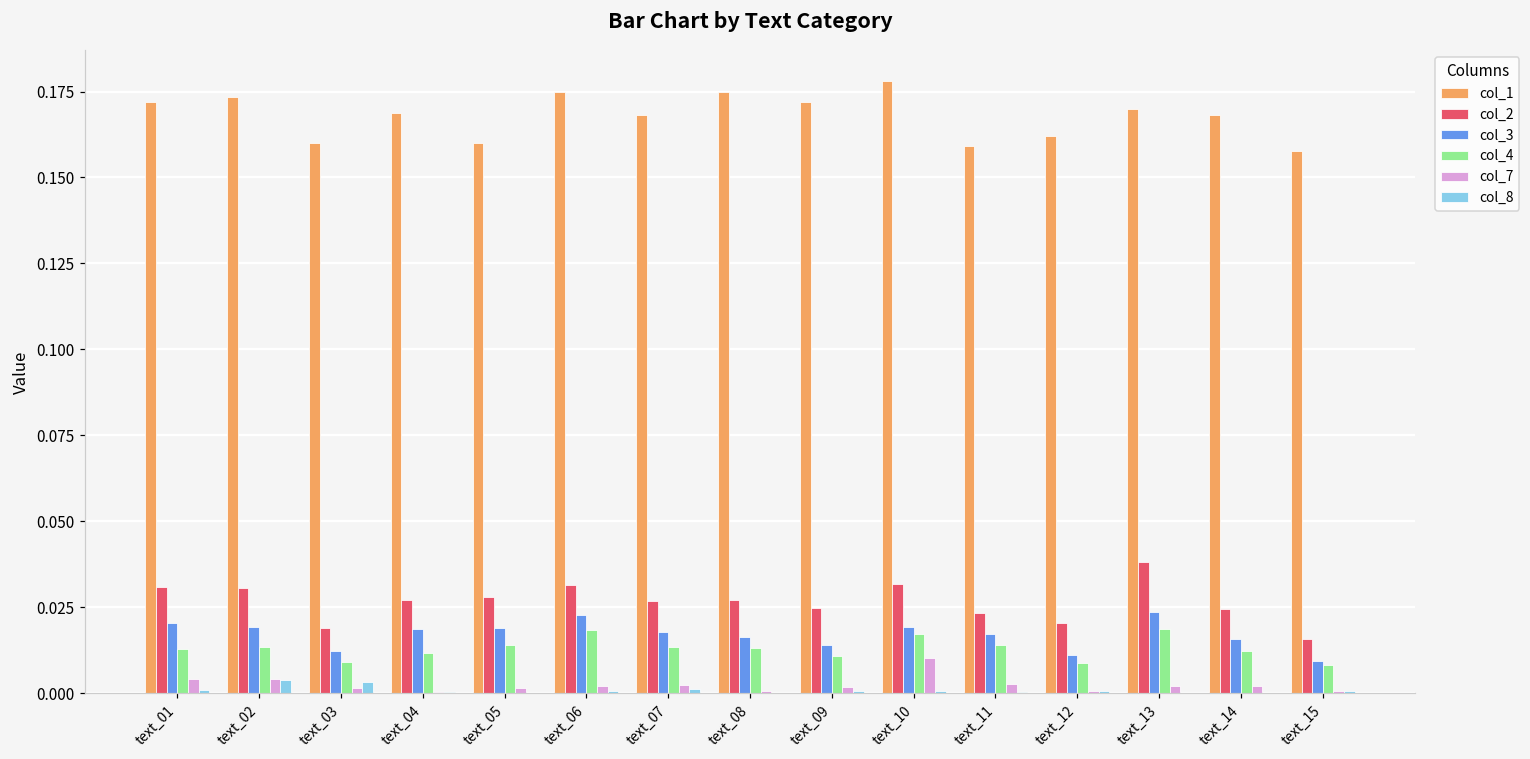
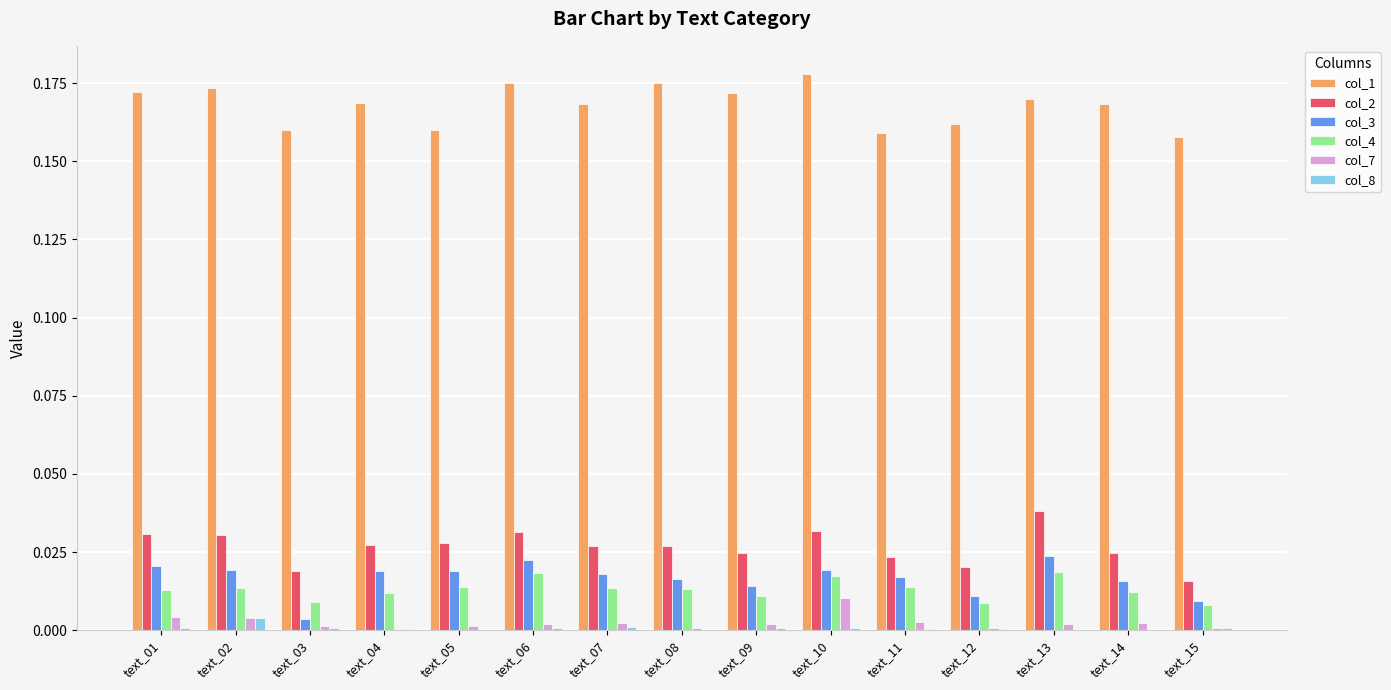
col_3, text_03: 0.012 -> 0.004
col_8, text_03: 0.003 -> 0.001
